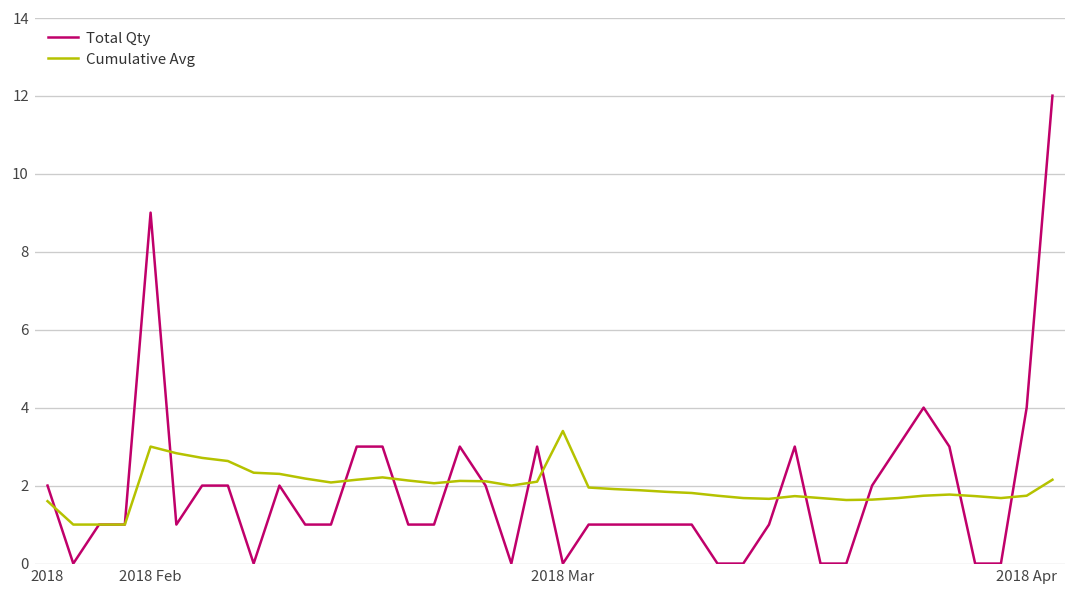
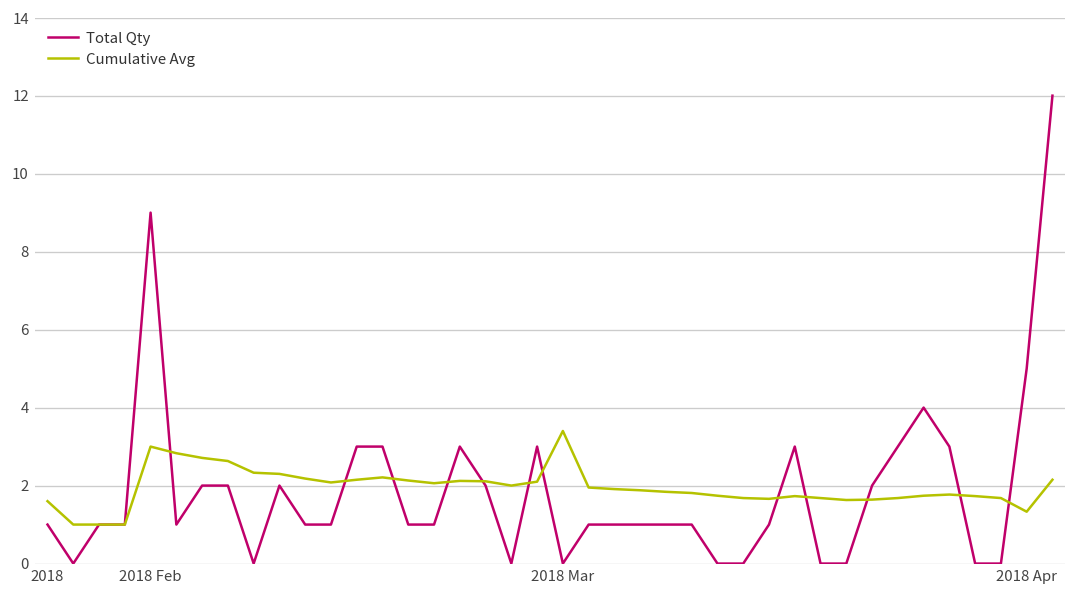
Total Qty, 2018: 2 -> 1
Total Qty, 2018 Apr: 4 -> 5
Cumulative Avg, 2018 Apr: 1.7 -> 1.3
